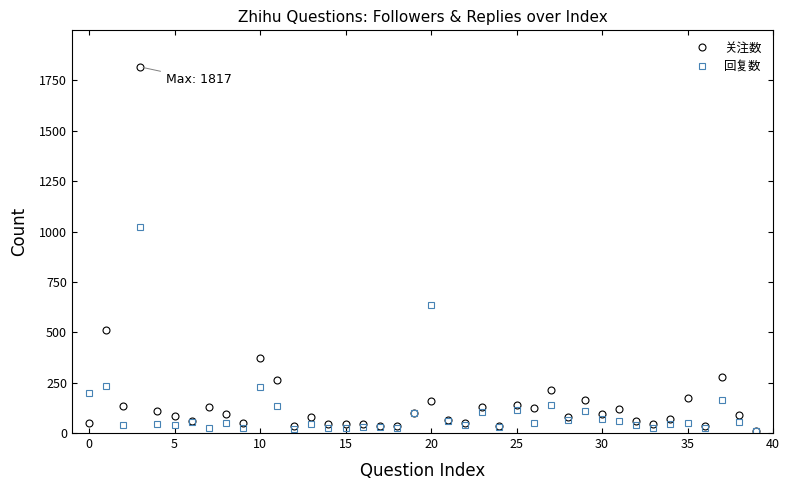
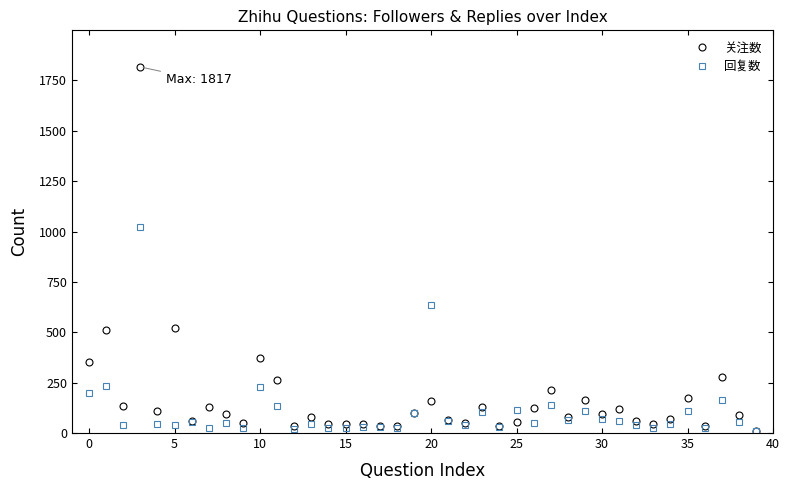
关注数, 0: 50 -> 350
关注数, 5: 90 -> 520
关注数, 25: 140 -> 60
回复数, 35: 50 -> 110
